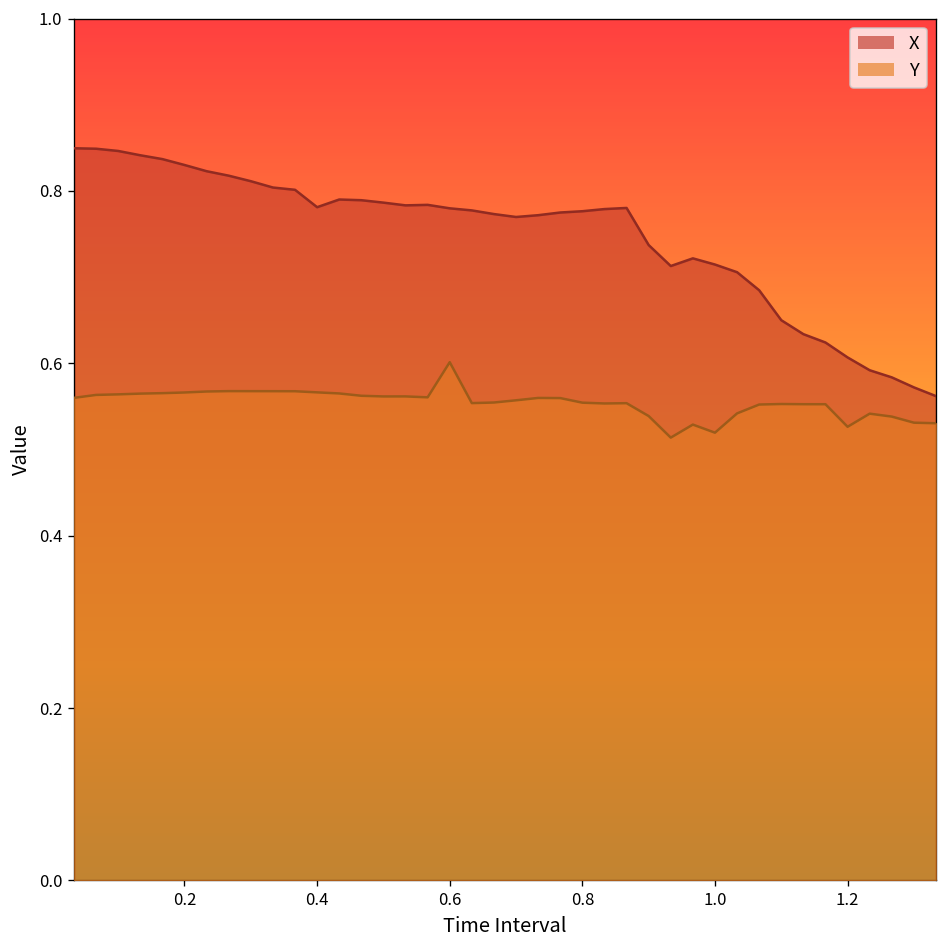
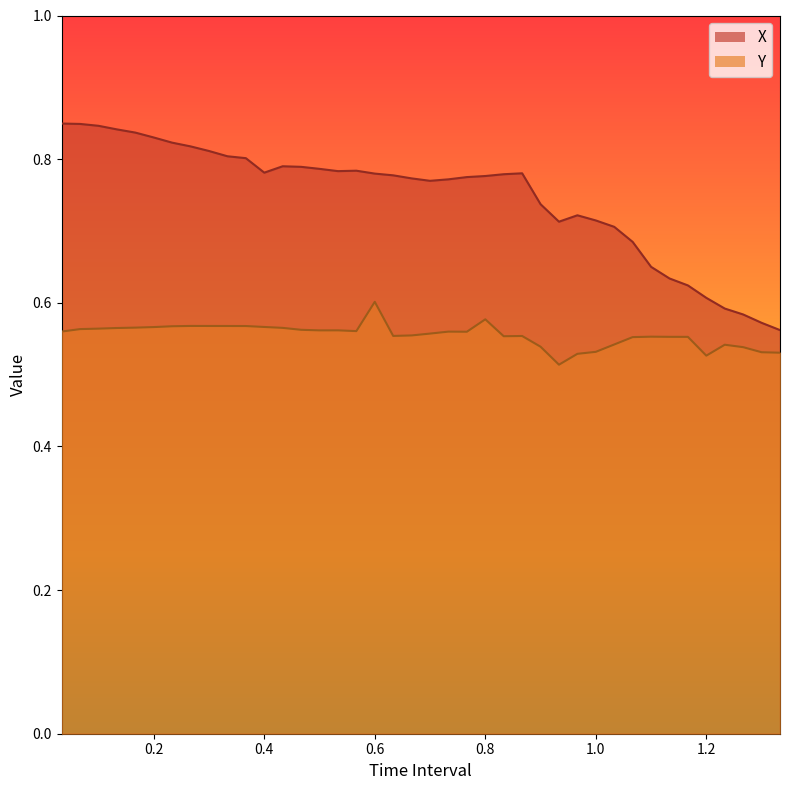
Y, 0.8: 0.55 -> 0.58
Y, 1.0: 0.52 -> 0.53
